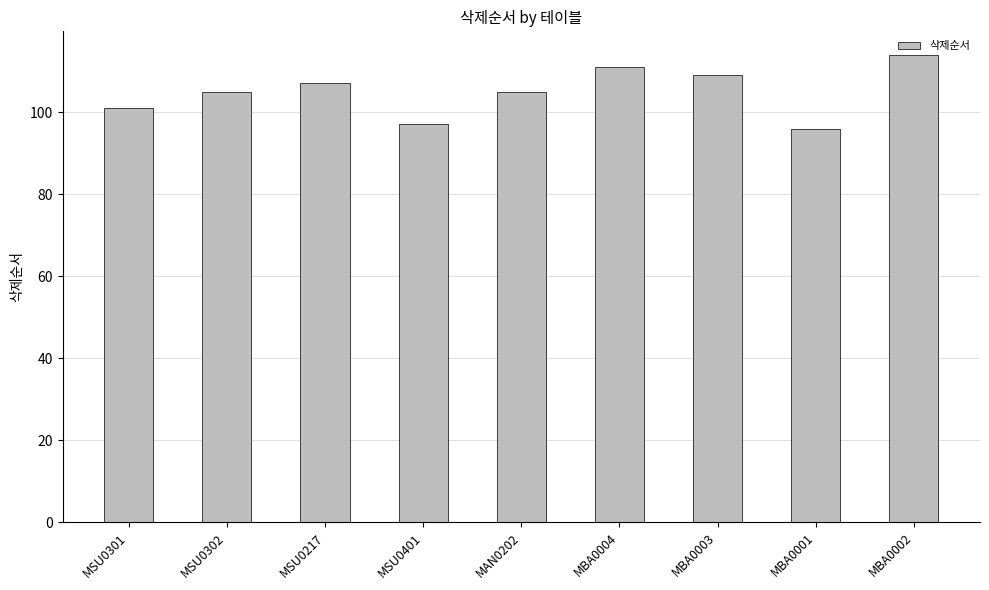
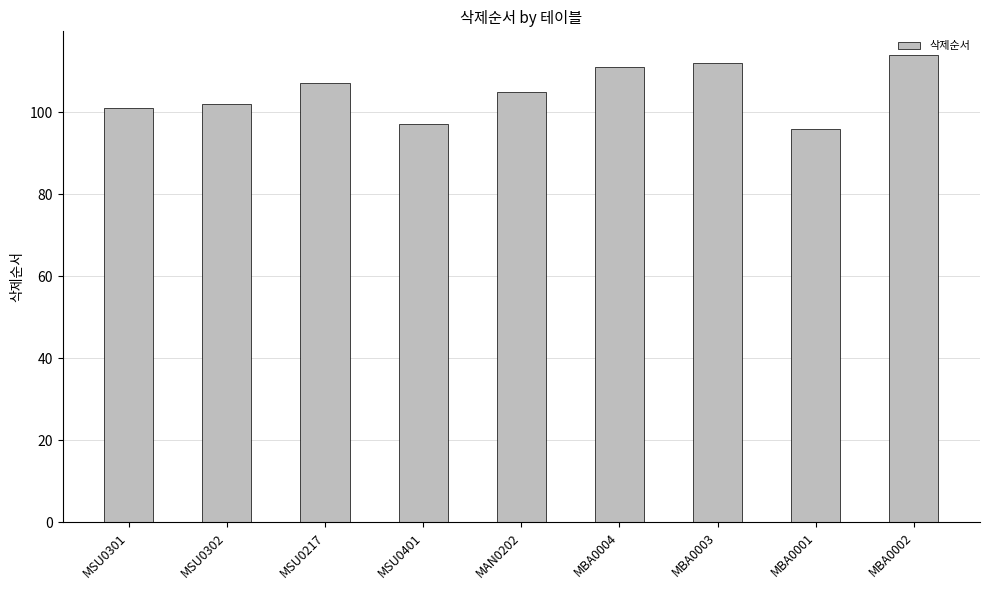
MSU0302: 105 -> 102
MBA0003: 109 -> 112
